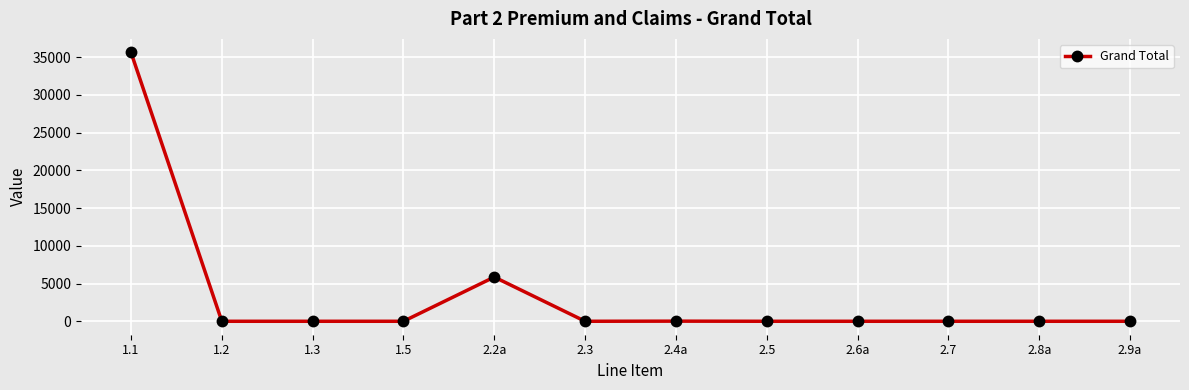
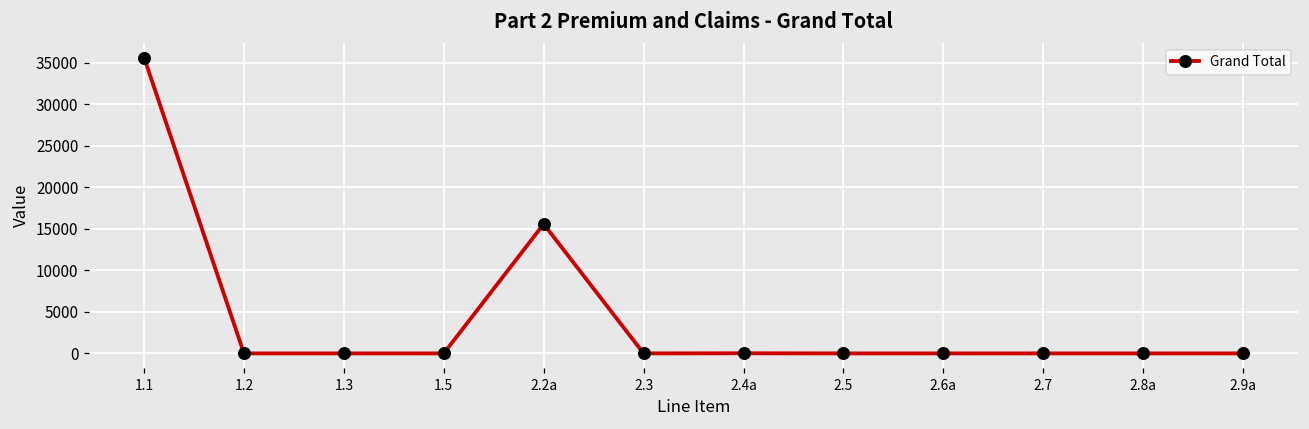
2.2a: 6000 -> 16000
